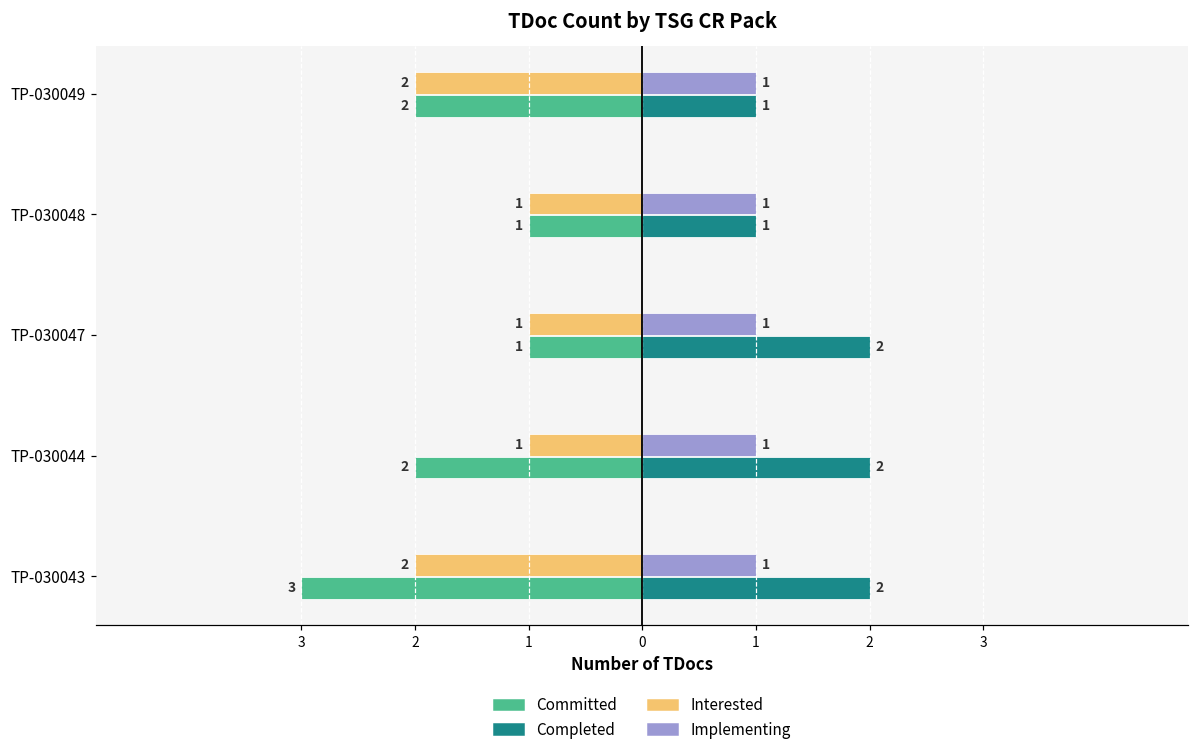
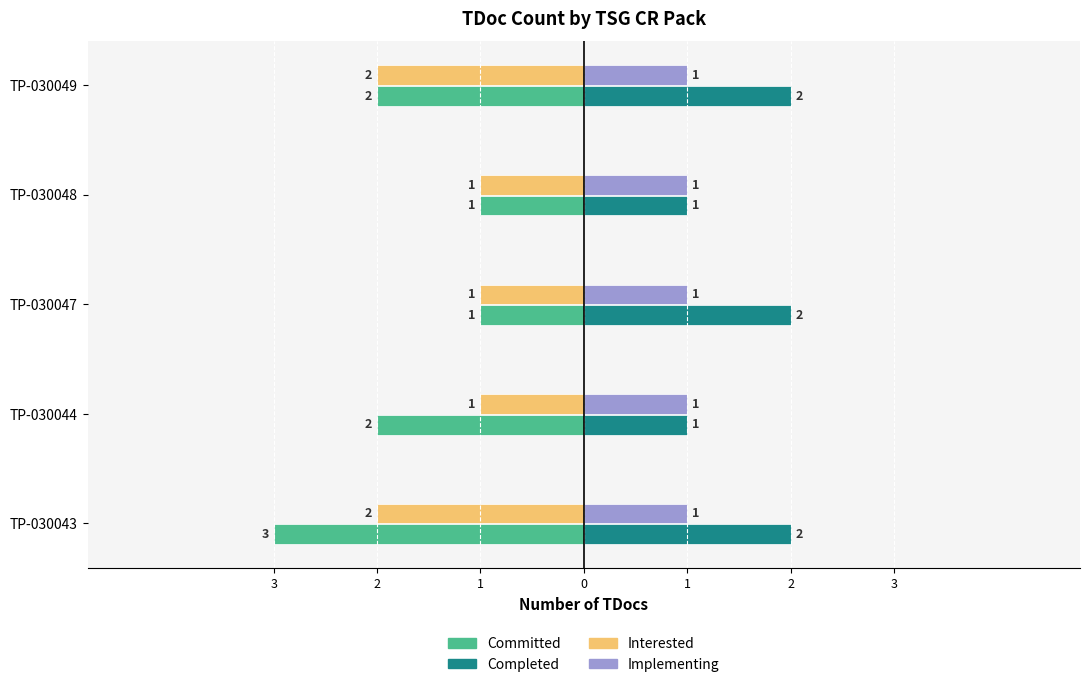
Completed, TP-030049: 1 -> 2
Completed, TP-030044: 2 -> 1
